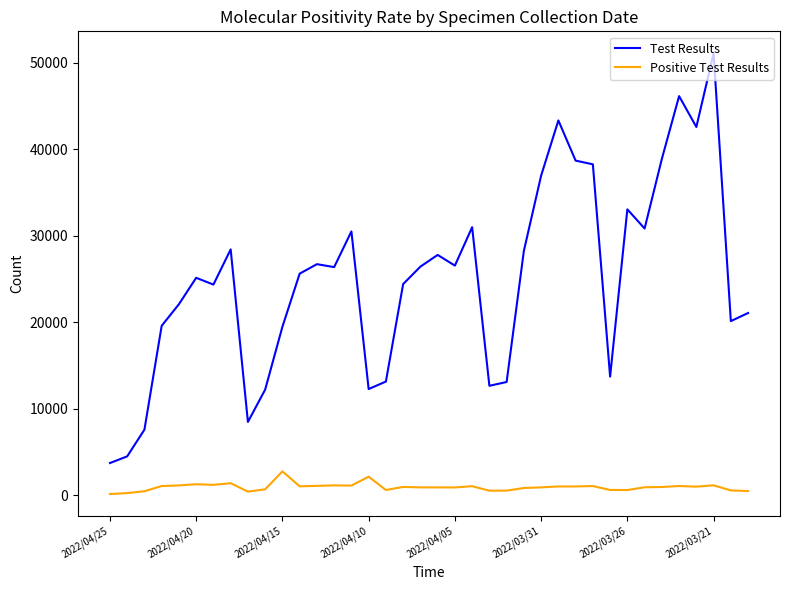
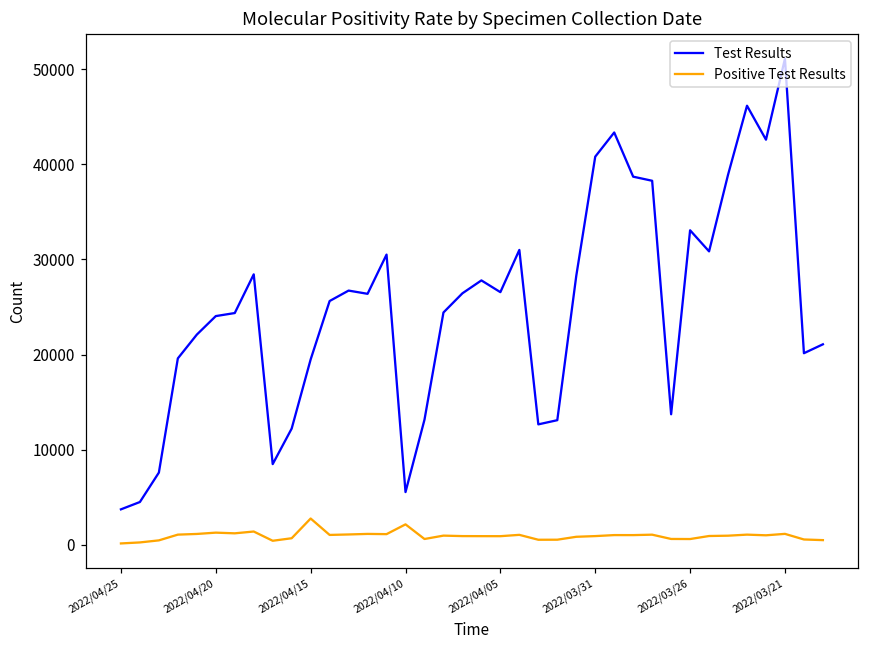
Test Results, 2022/04/20: 25000 -> 24000
Test Results, 2022/04/10: 12000 -> 6000
Test Results, 2022/03/31: 37000 -> 41000
